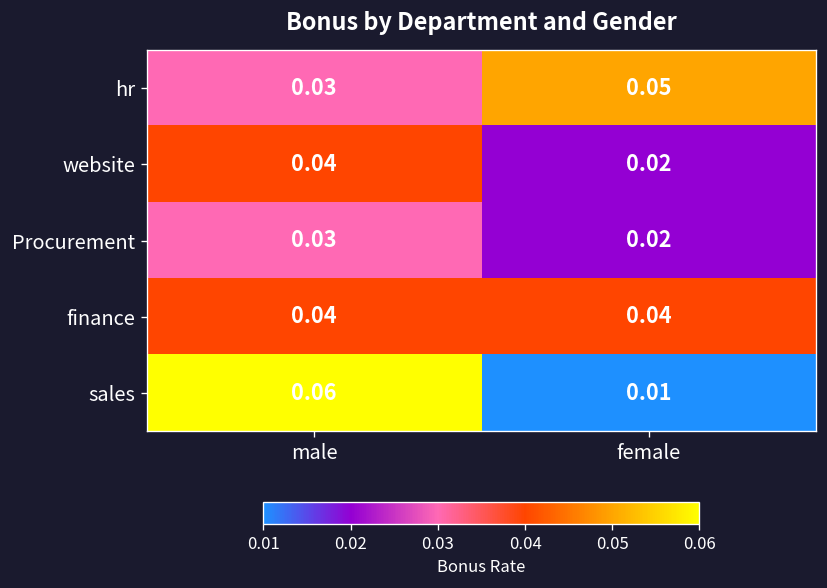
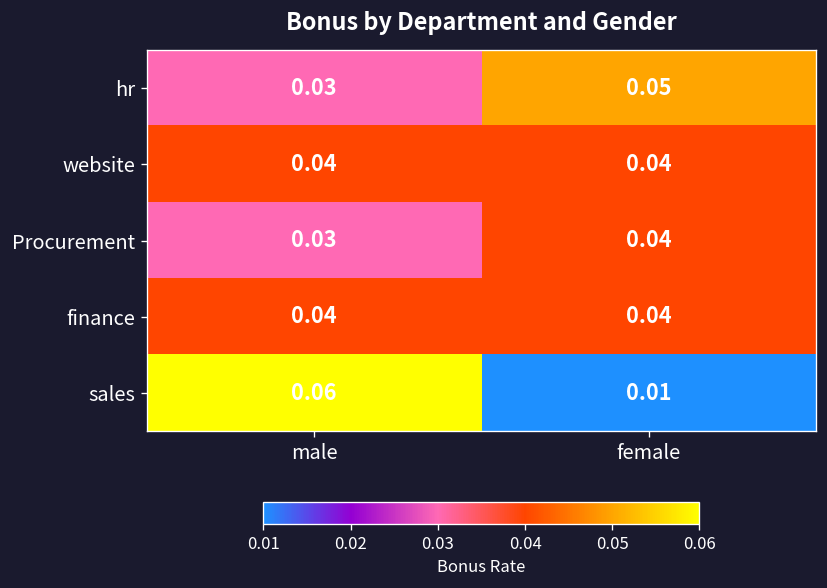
website, female: 0.02 -> 0.04
Procurement, female: 0.02 -> 0.04
